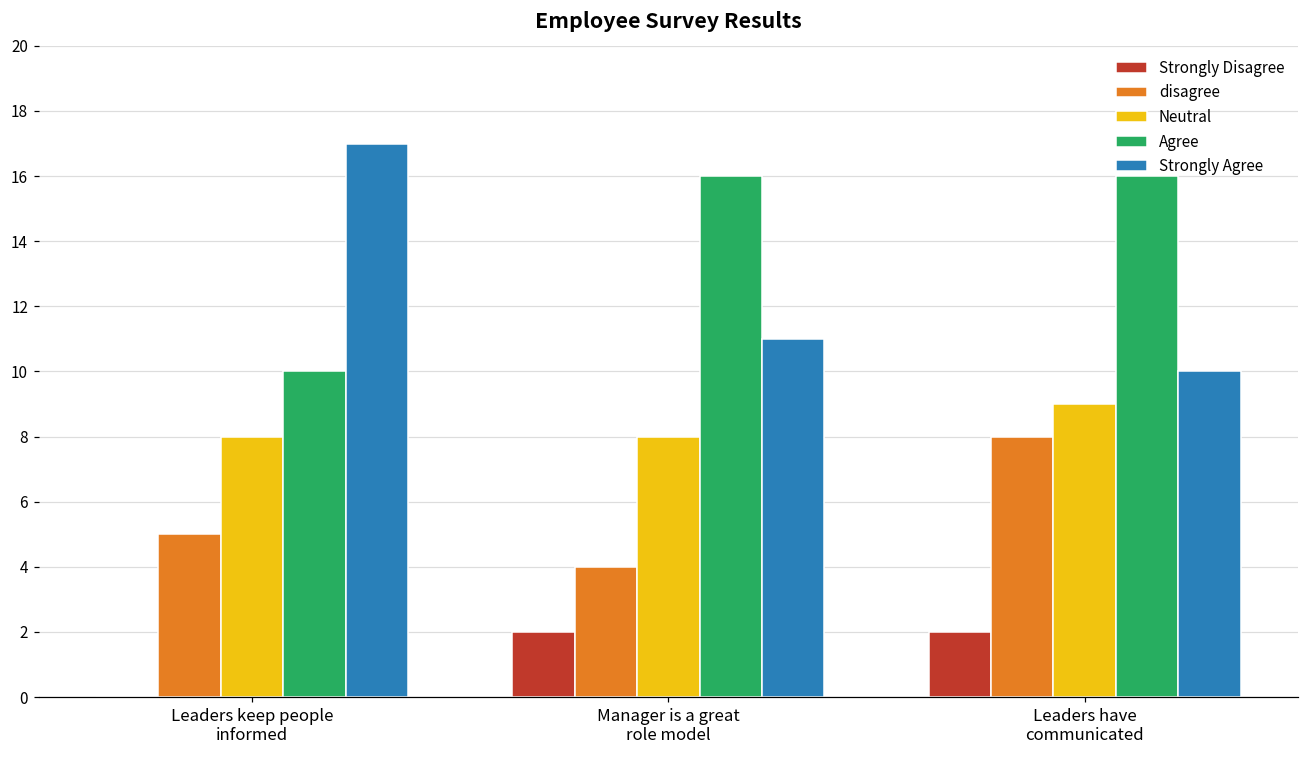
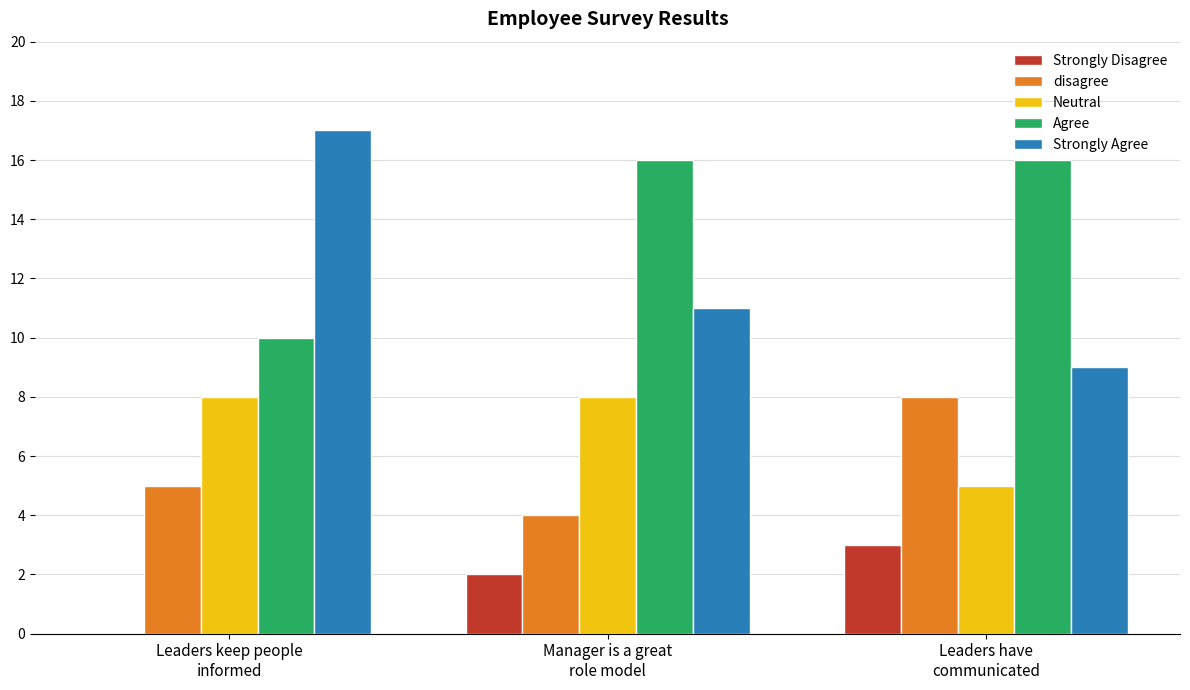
Strongly Disagree, Leaders have communicated: 2 -> 3
Neutral, Leaders have communicated: 9 -> 5
Strongly Agree, Leaders have communicated: 10 -> 9
